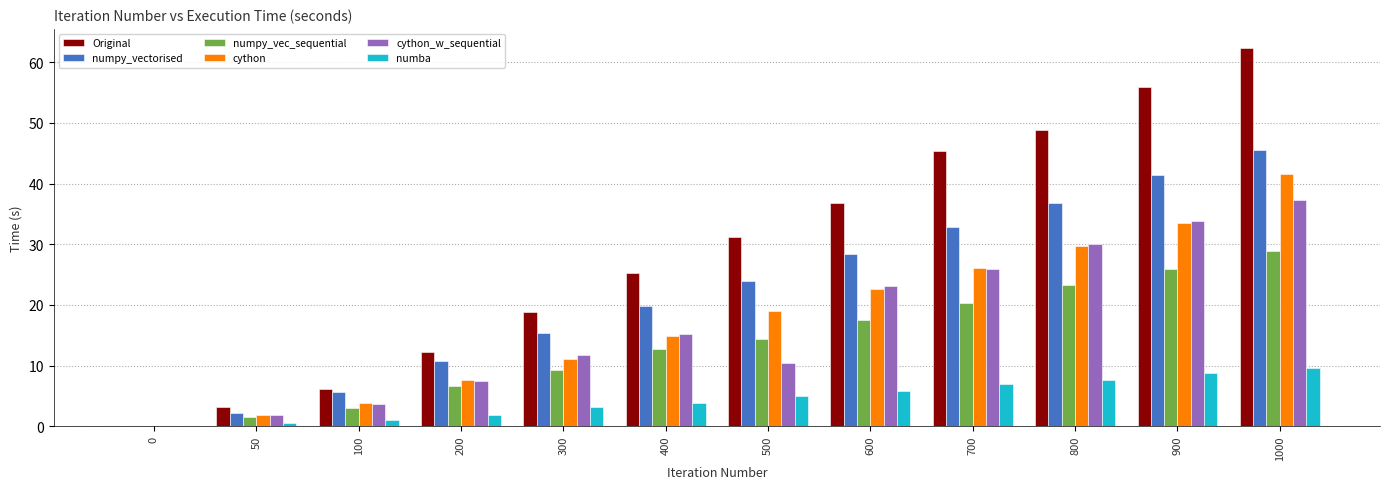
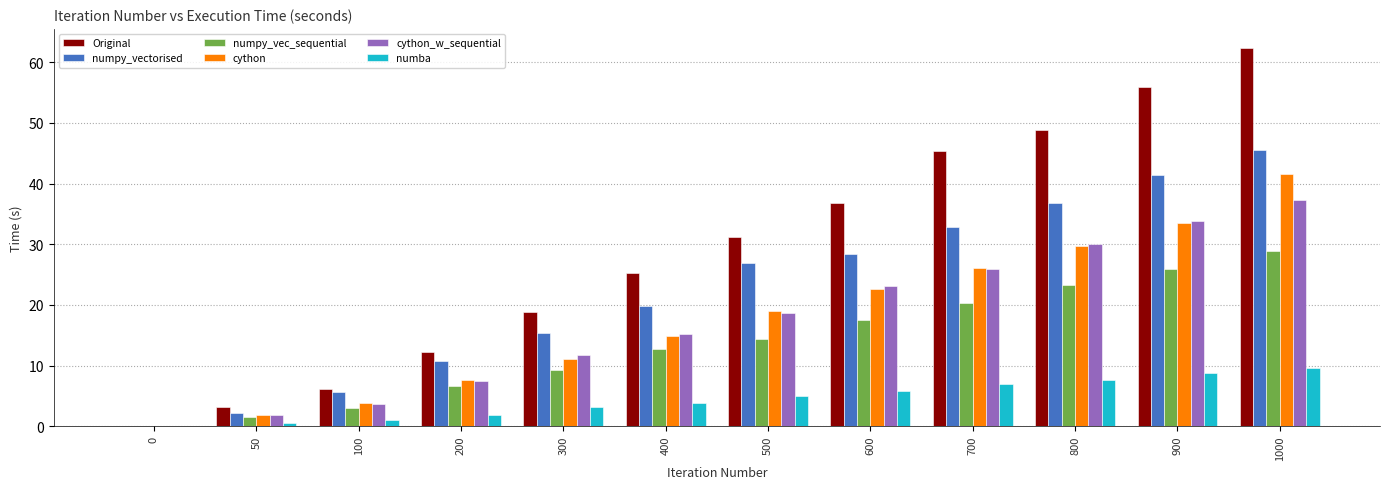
numpy_vectorised, 500: 24 -> 27
cython_w_sequential, 500: 10 -> 19
